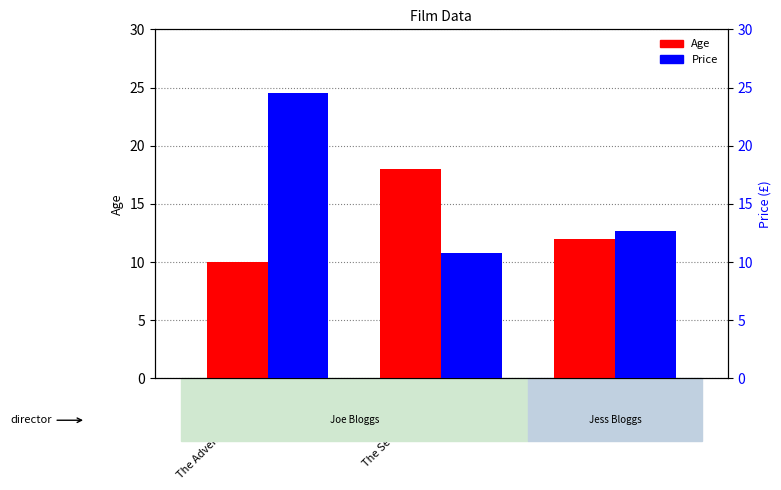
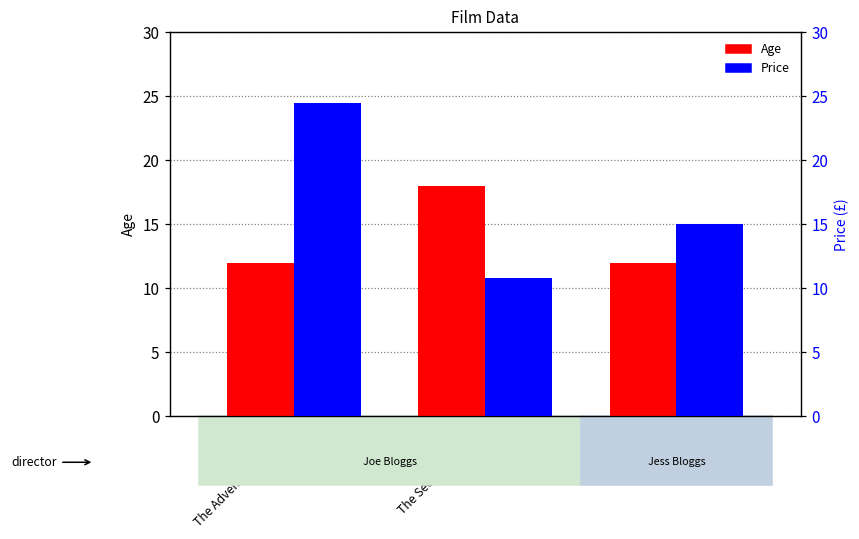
Age, The Adventures of Bleh: 10 -> 12
Price, Jess Diary: 12.7 -> 15.0
